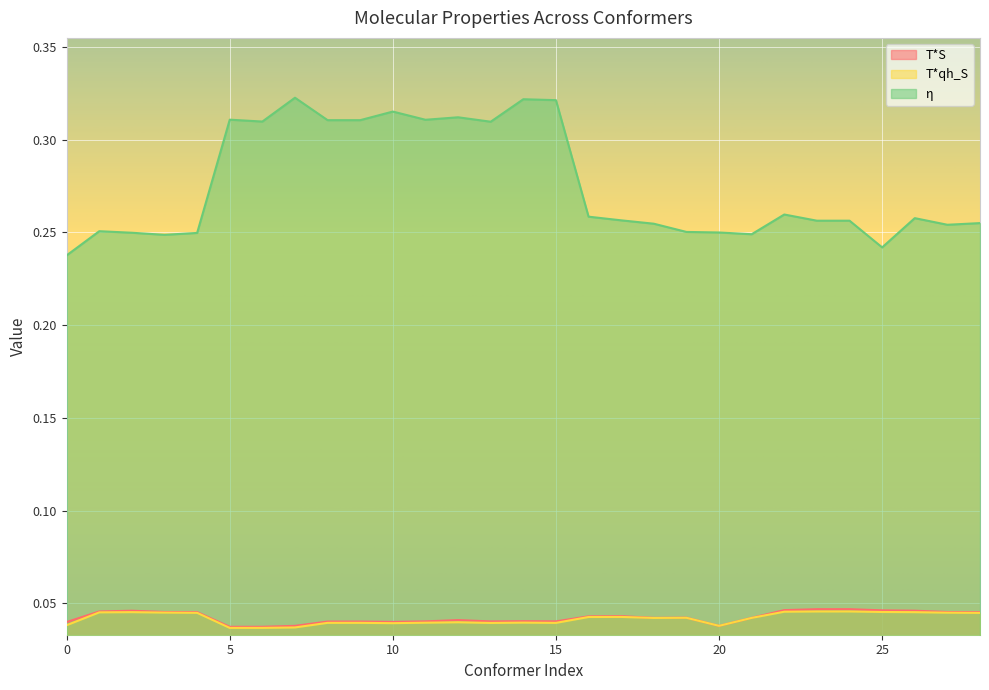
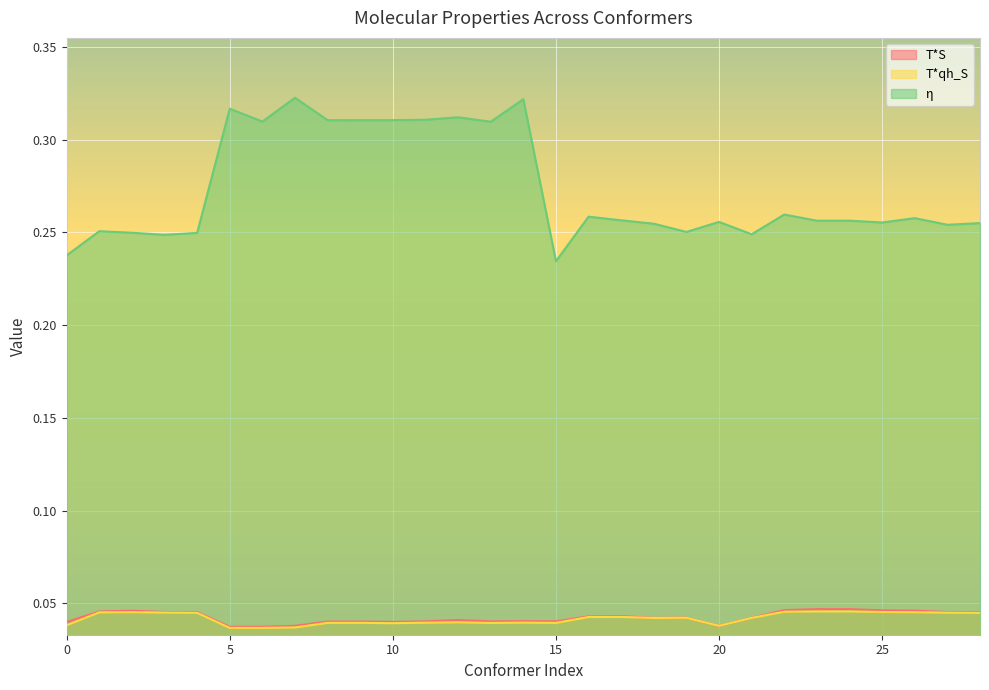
η, 5: 0.311 -> 0.317
η, 10: 0.315 -> 0.310
η, 15: 0.321 -> 0.234
η, 20: 0.250 -> 0.256
η, 25: 0.242 -> 0.255
